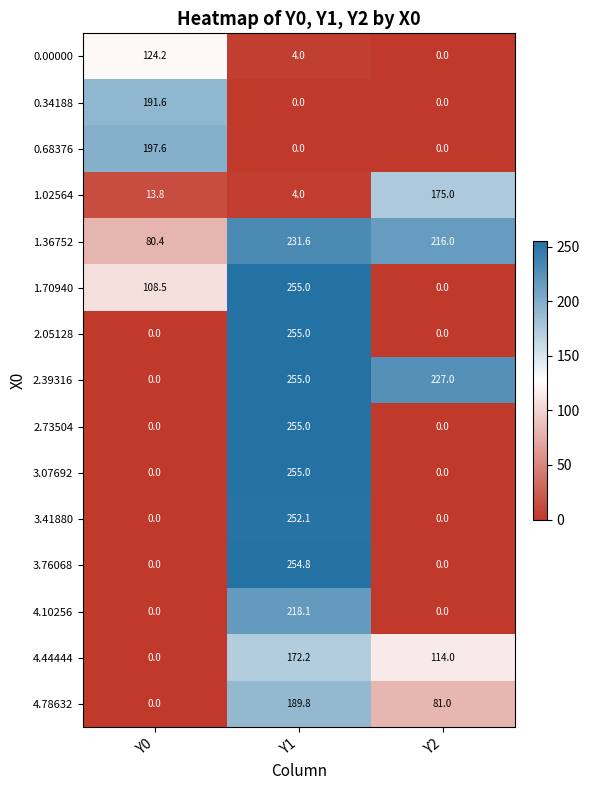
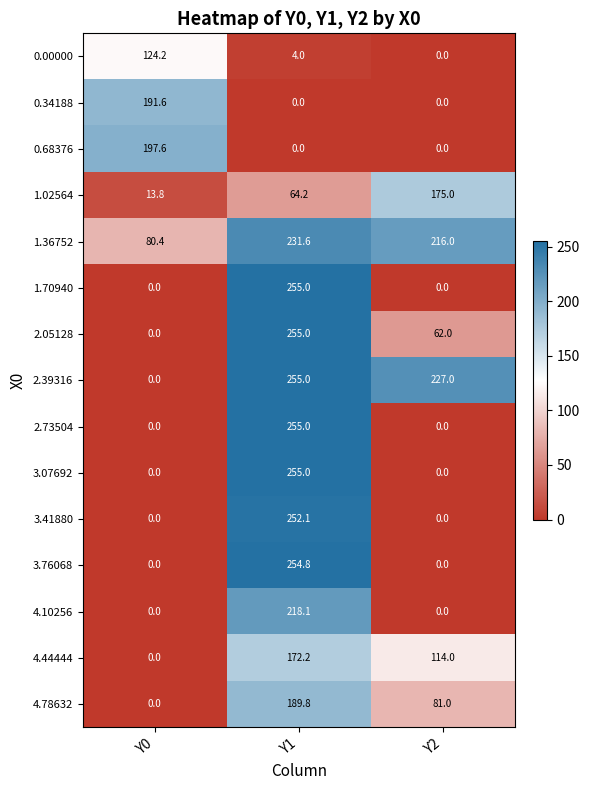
1.02564, Y1: 4.0 -> 64.2
1.70940, Y0: 108.5 -> 0.0
2.05128, Y2: 0.0 -> 62.0
